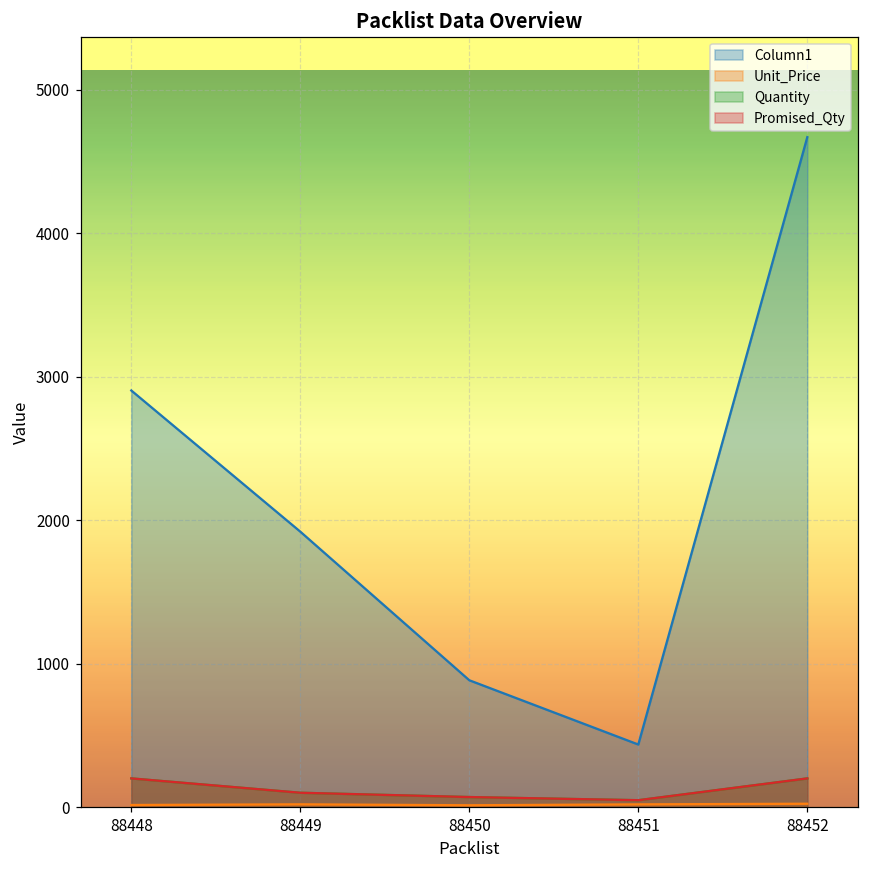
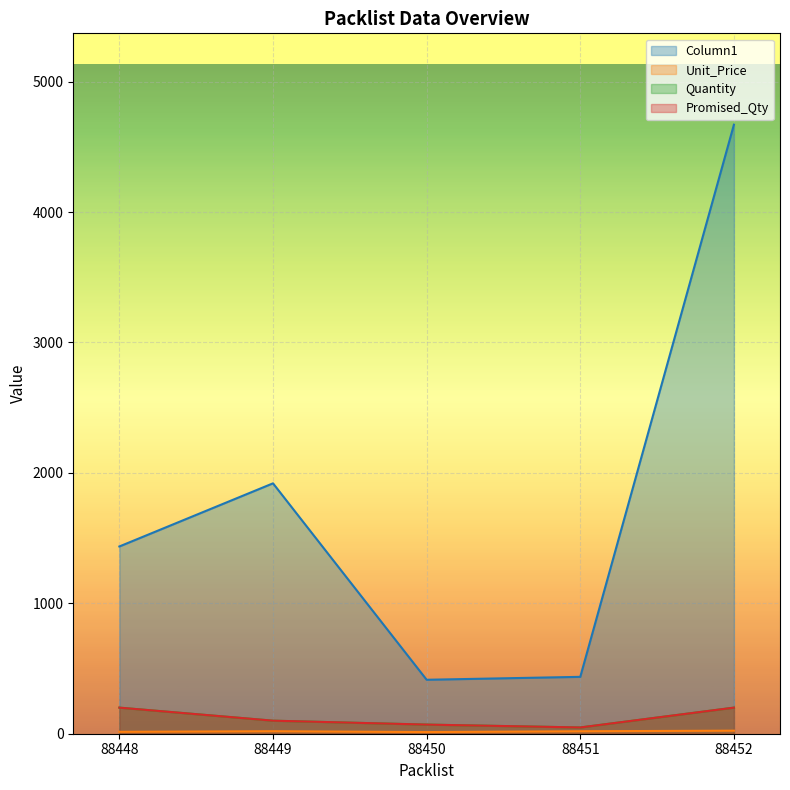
Column1, 88448: 2900 -> 1440
Column1, 88450: 880 -> 410
